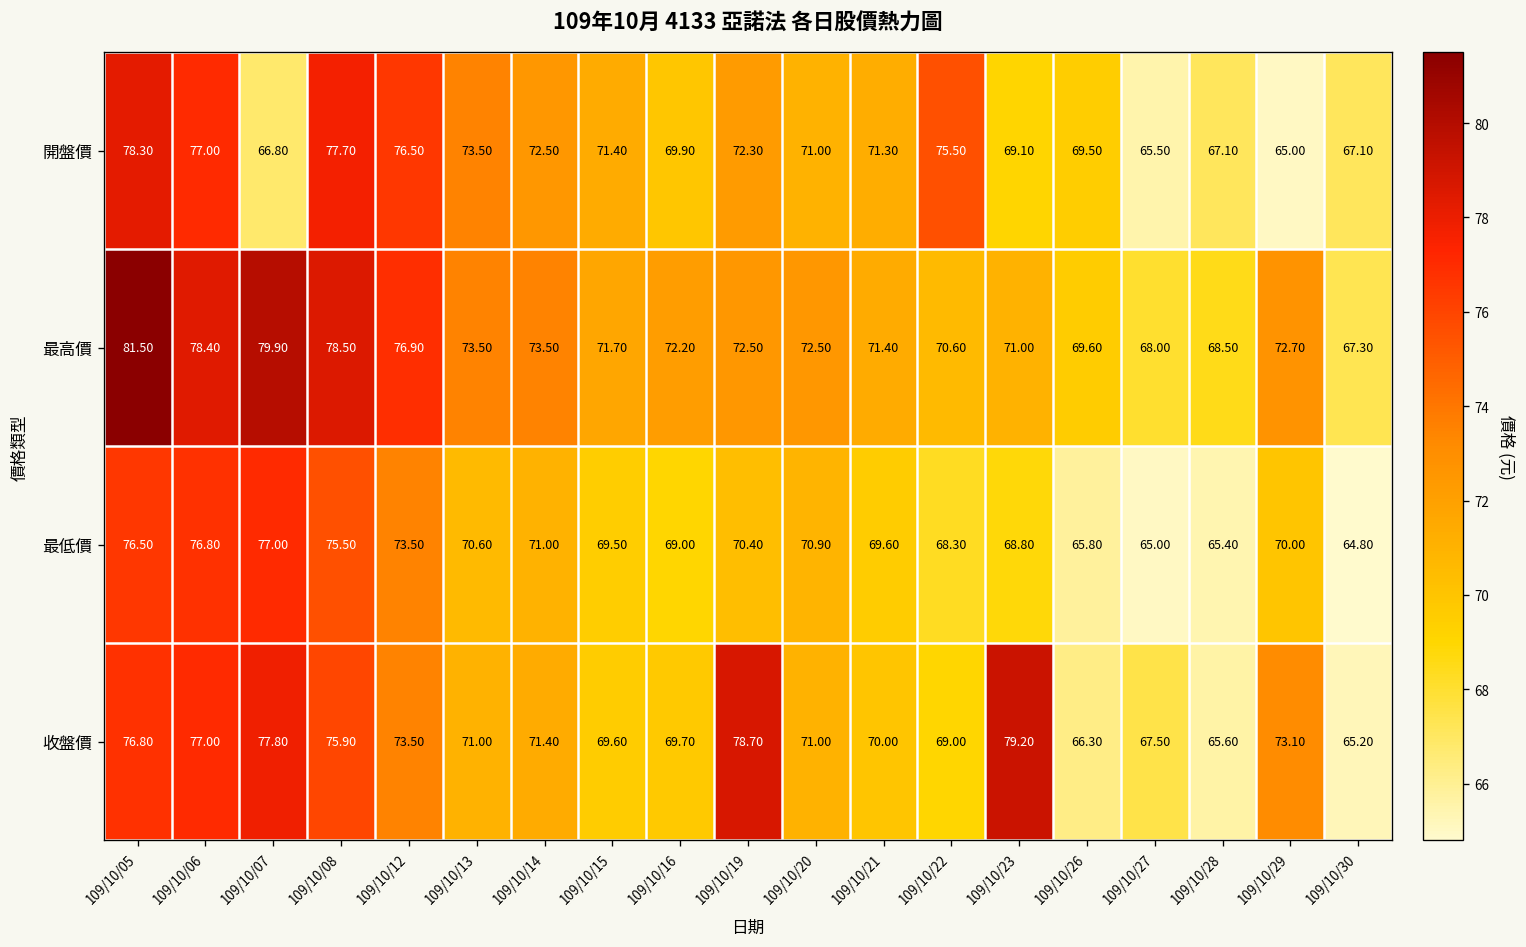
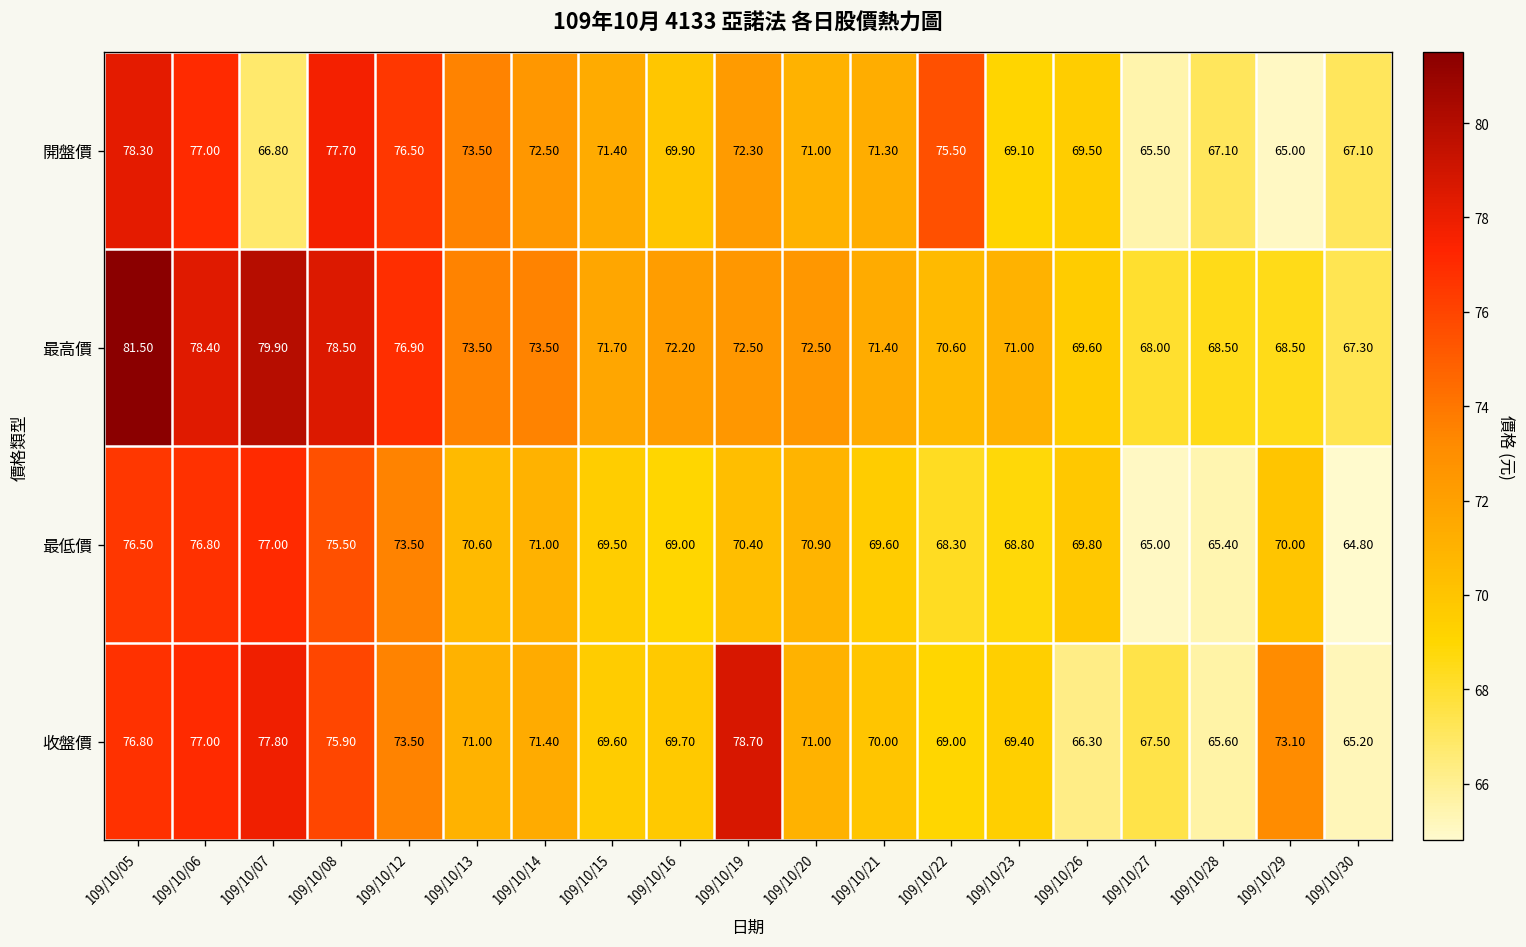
最高價, 109/10/29: 72.70 -> 68.50
最低價, 109/10/26: 65.80 -> 69.80
收盤價, 109/10/23: 79.20 -> 69.40
